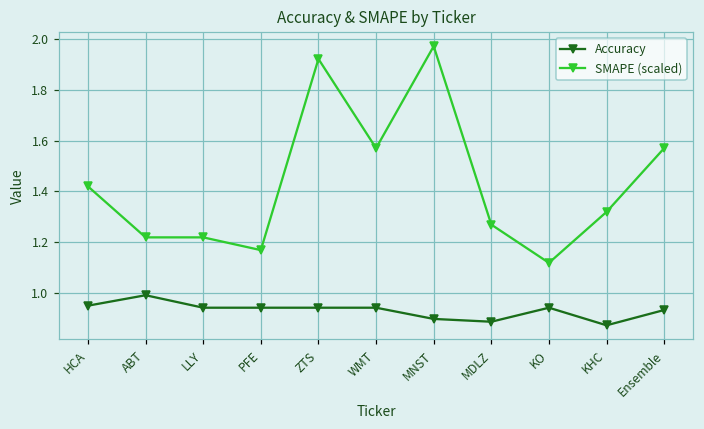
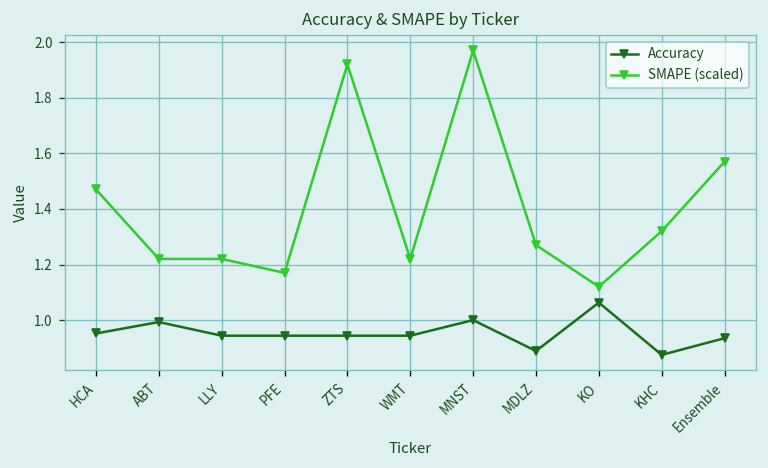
SMAPE (scaled), HCA: 1.42 -> 1.47
SMAPE (scaled), WMT: 1.57 -> 1.22
Accuracy, MNST: 0.9 -> 1.0
Accuracy, KO: 0.94 -> 1.06
